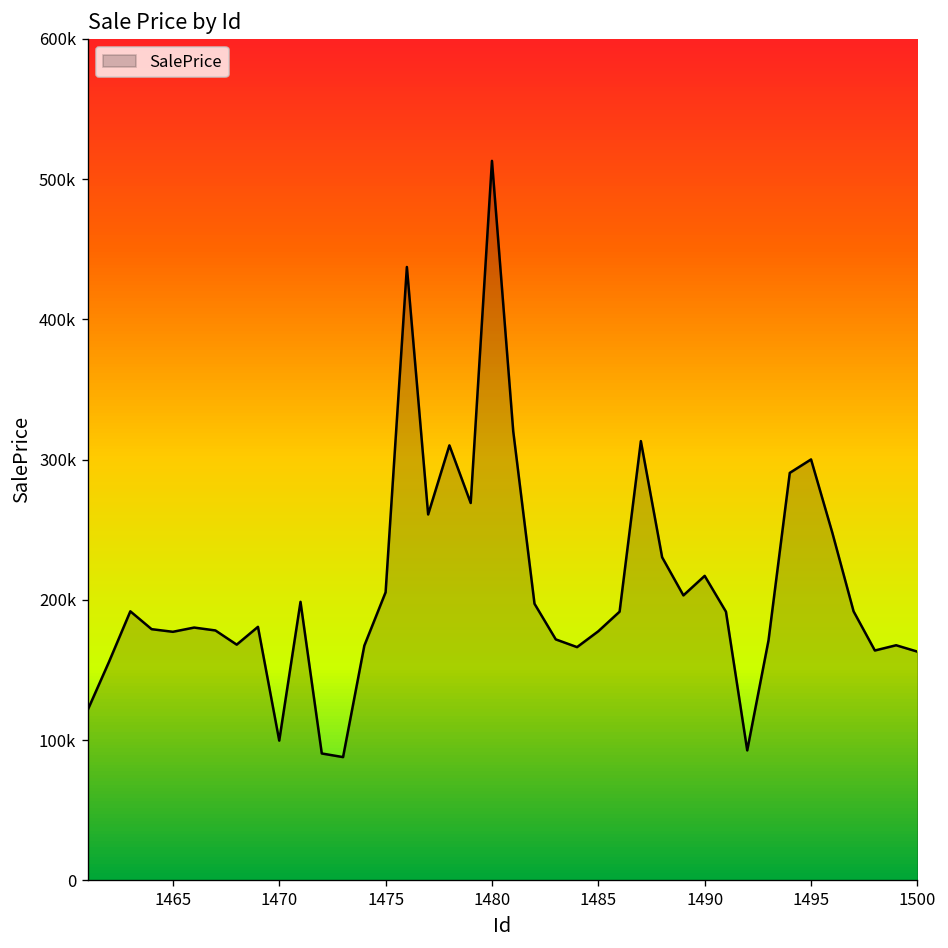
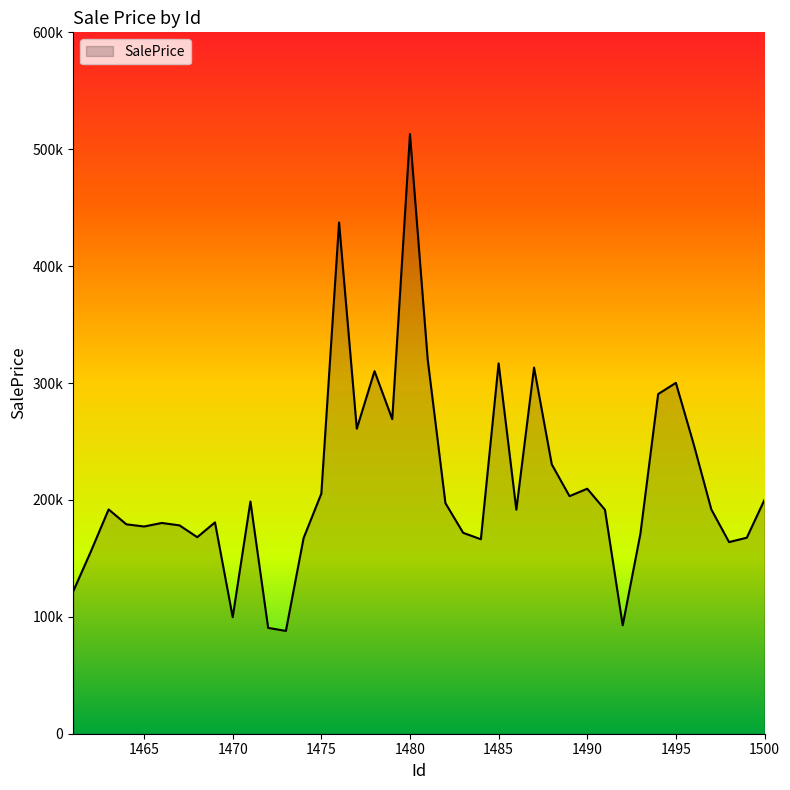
1485: 178000 -> 317000
1490: 217000 -> 210000
1500: 163000 -> 200000
